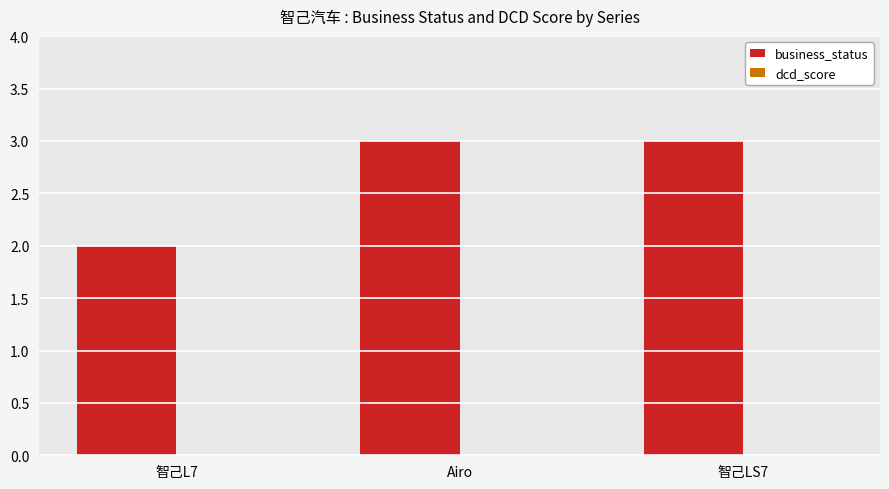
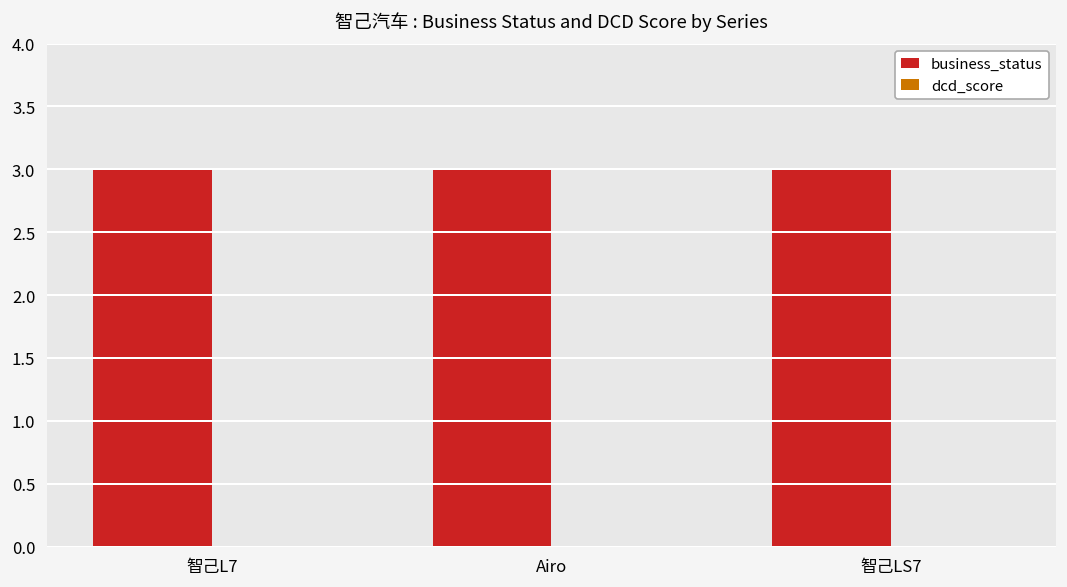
business_status, 智己L7: 2 -> 3
